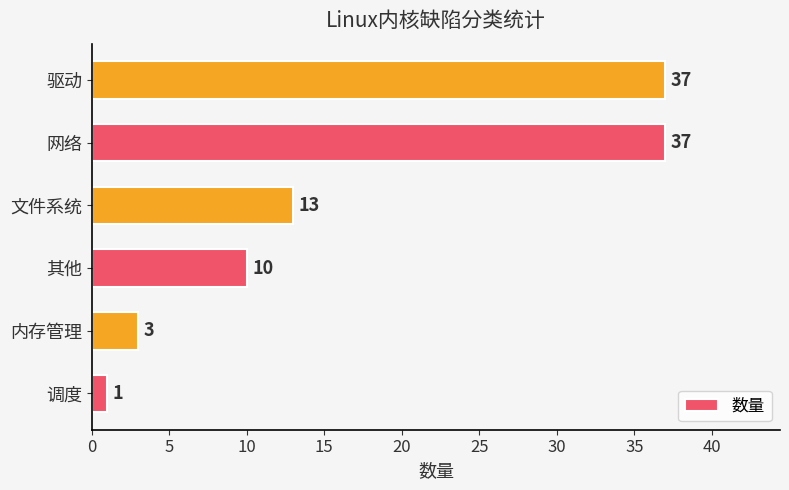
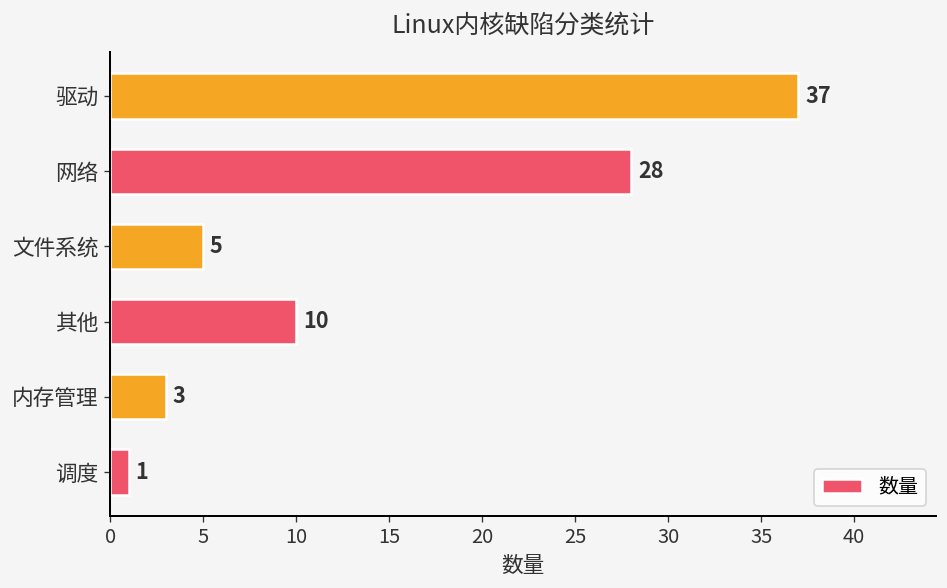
网络: 37 -> 28
文件系统: 13 -> 5
